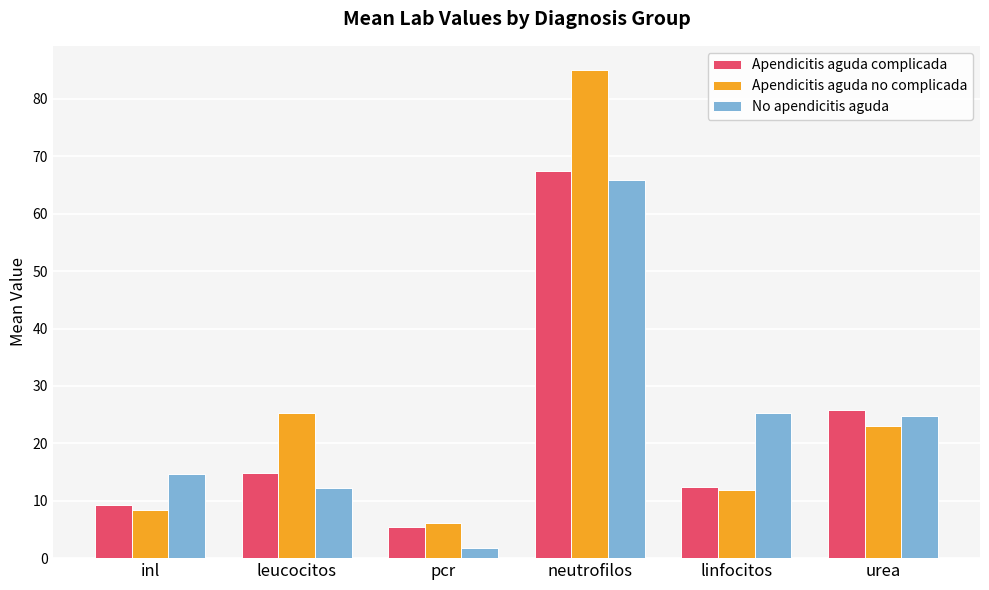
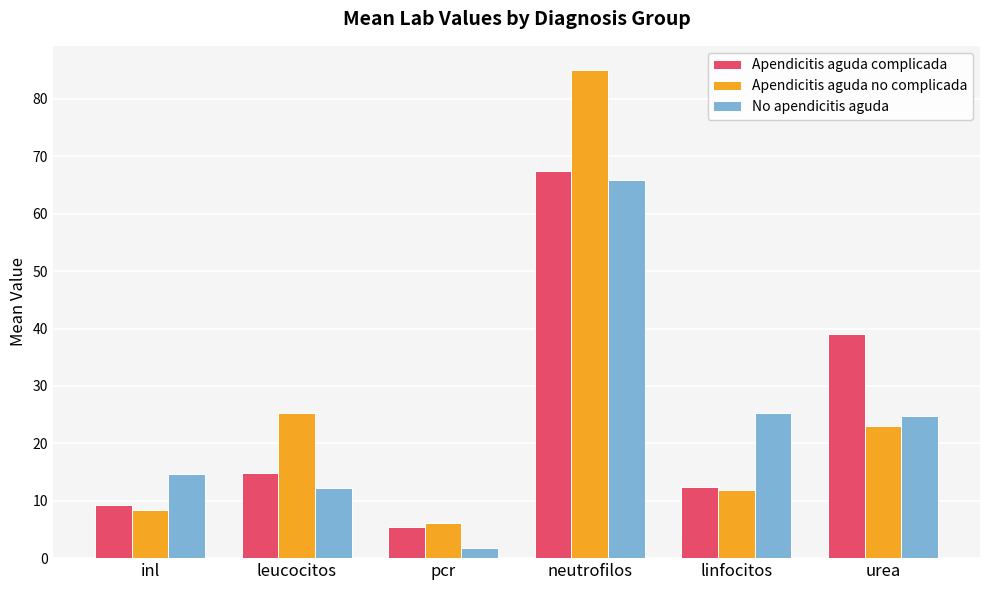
Apendicitis aguda complicada, urea: 26 -> 39
